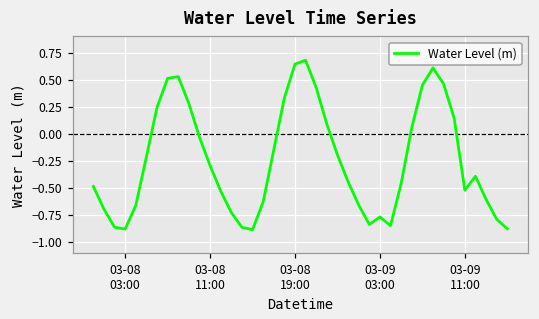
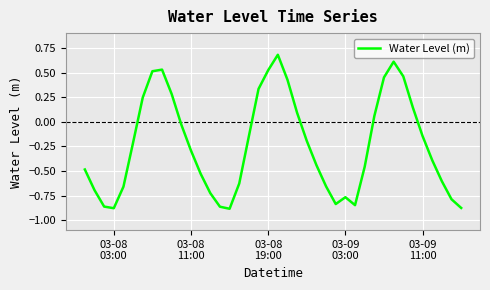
03-08 19:00: 0.6 -> 0.5
03-09 11:00: -0.5 -> -0.1
